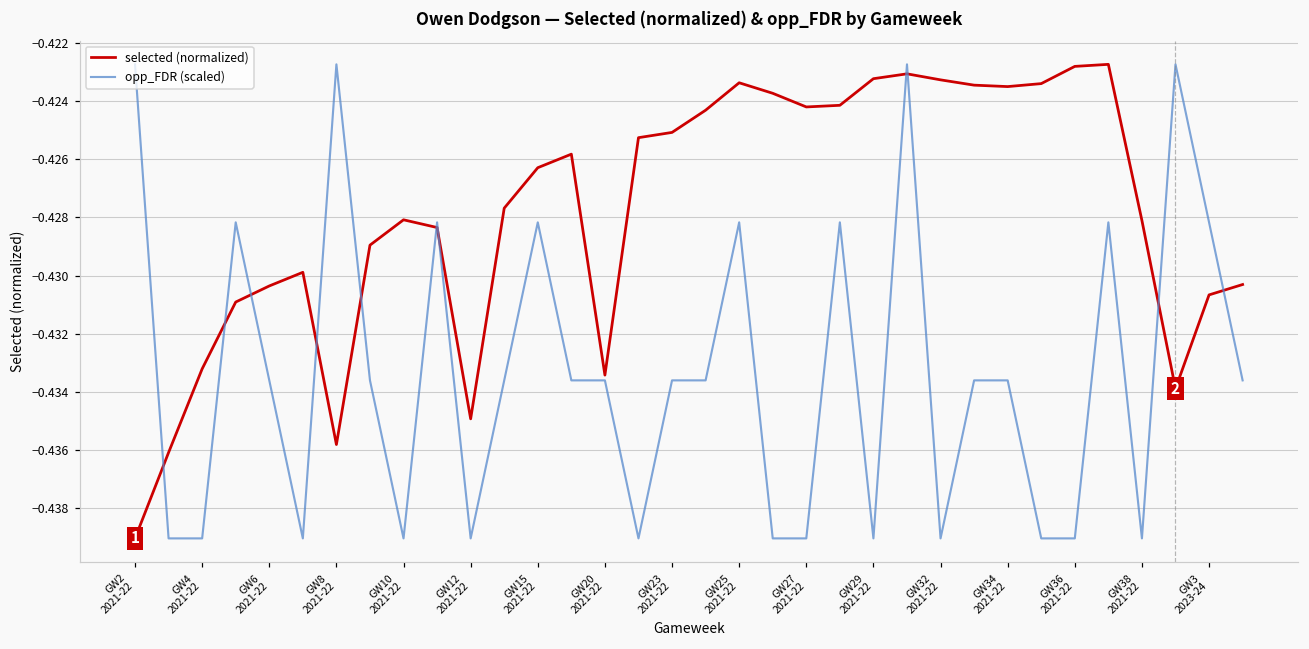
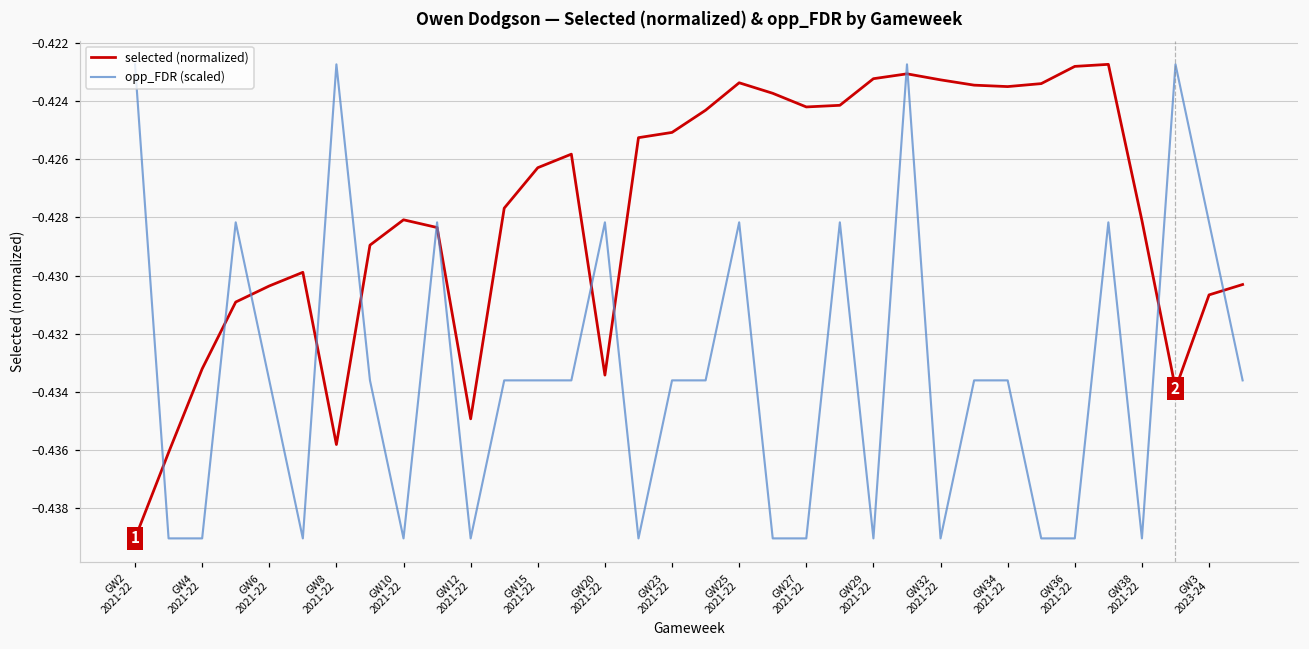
opp_FDR (scaled), GW15 2021-22: -0.4282 -> -0.4336
opp_FDR (scaled), GW20 2021-22: -0.4336 -> -0.4282
